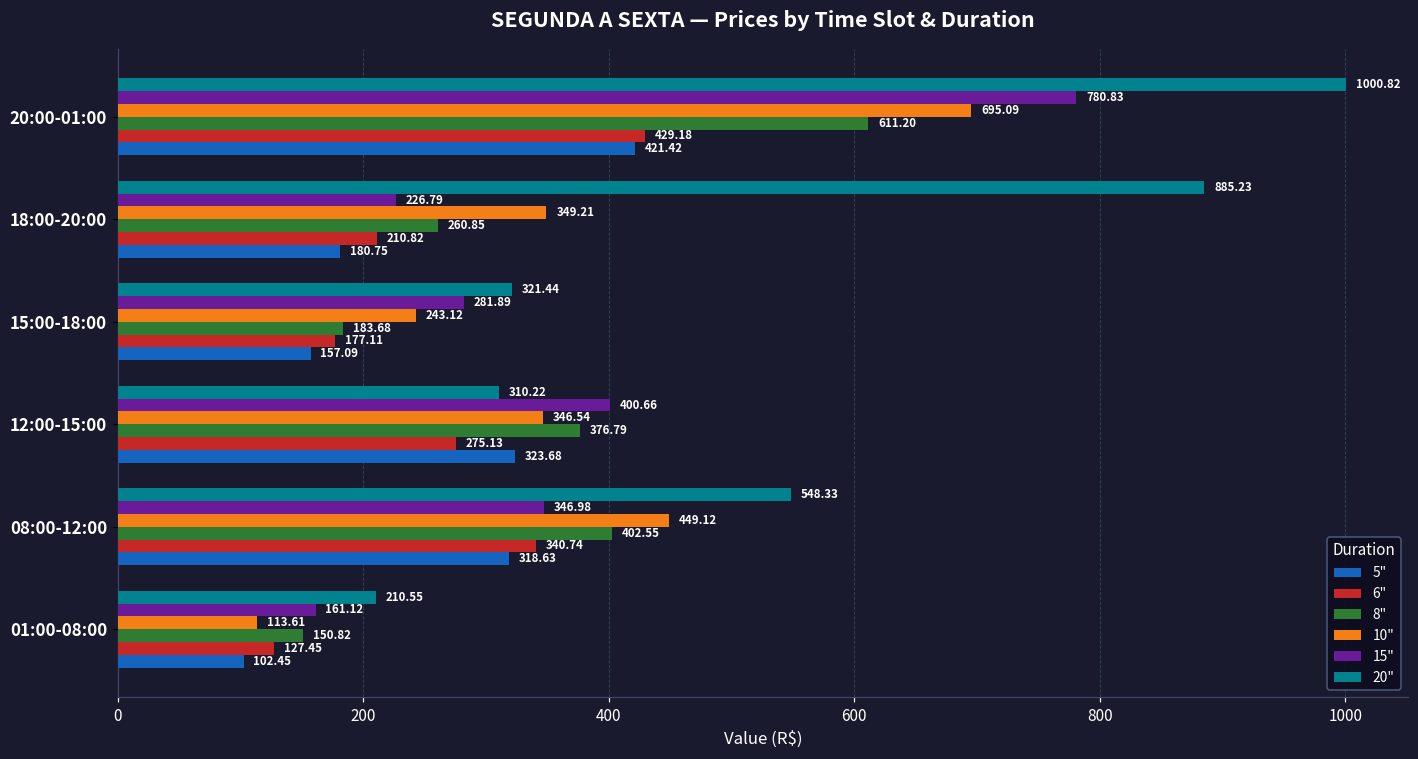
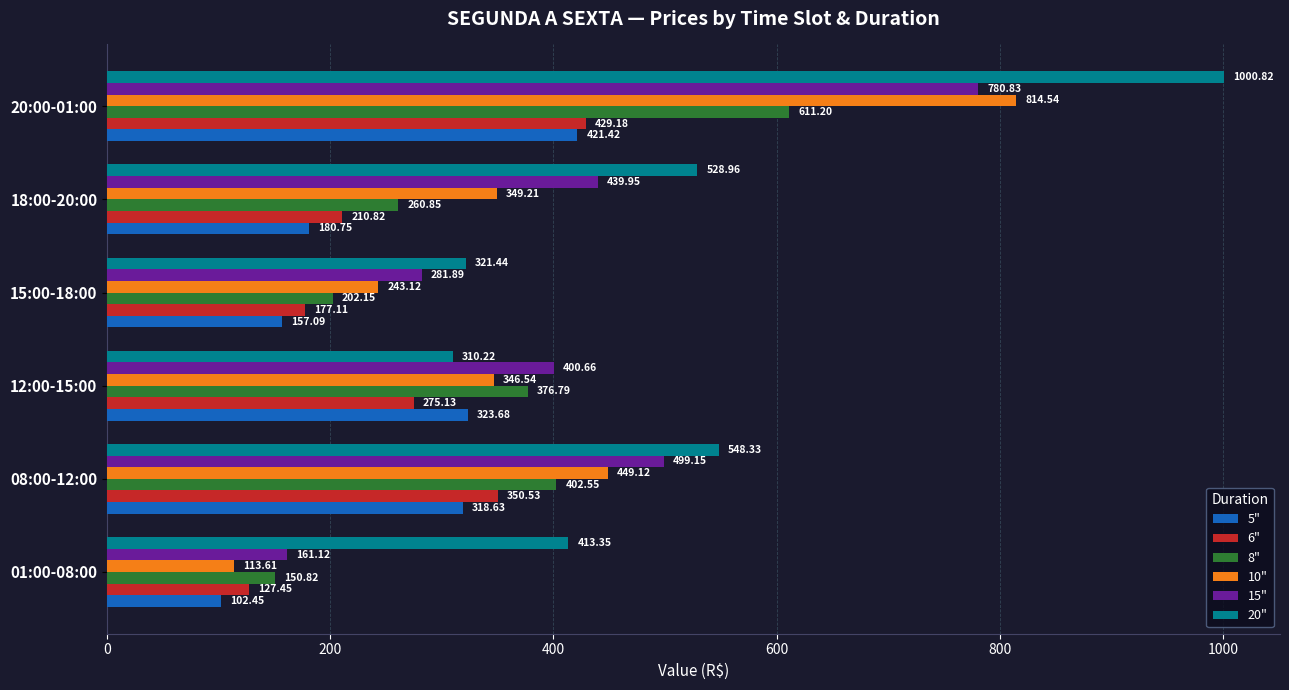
10", 20:00-01:00: 695.09 -> 814.54
20", 18:00-20:00: 885.23 -> 528.96
15", 18:00-20:00: 226.79 -> 439.95
8", 15:00-18:00: 183.68 -> 202.15
15", 08:00-12:00: 346.98 -> 499.15
6", 08:00-12:00: 340.74 -> 350.53
20", 01:00-08:00: 210.55 -> 413.35
